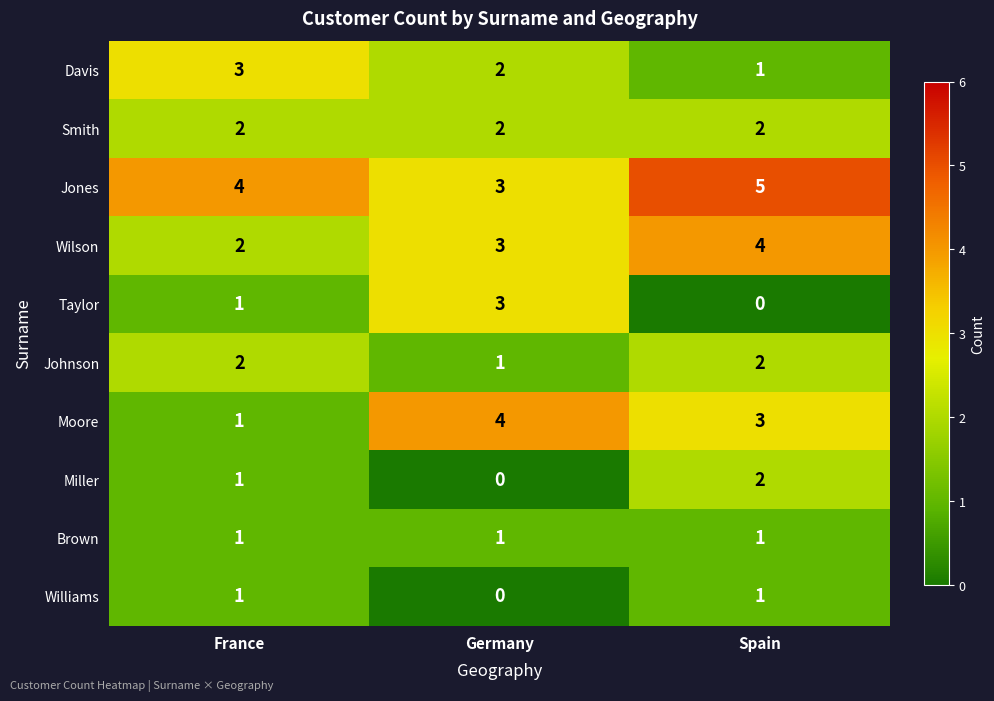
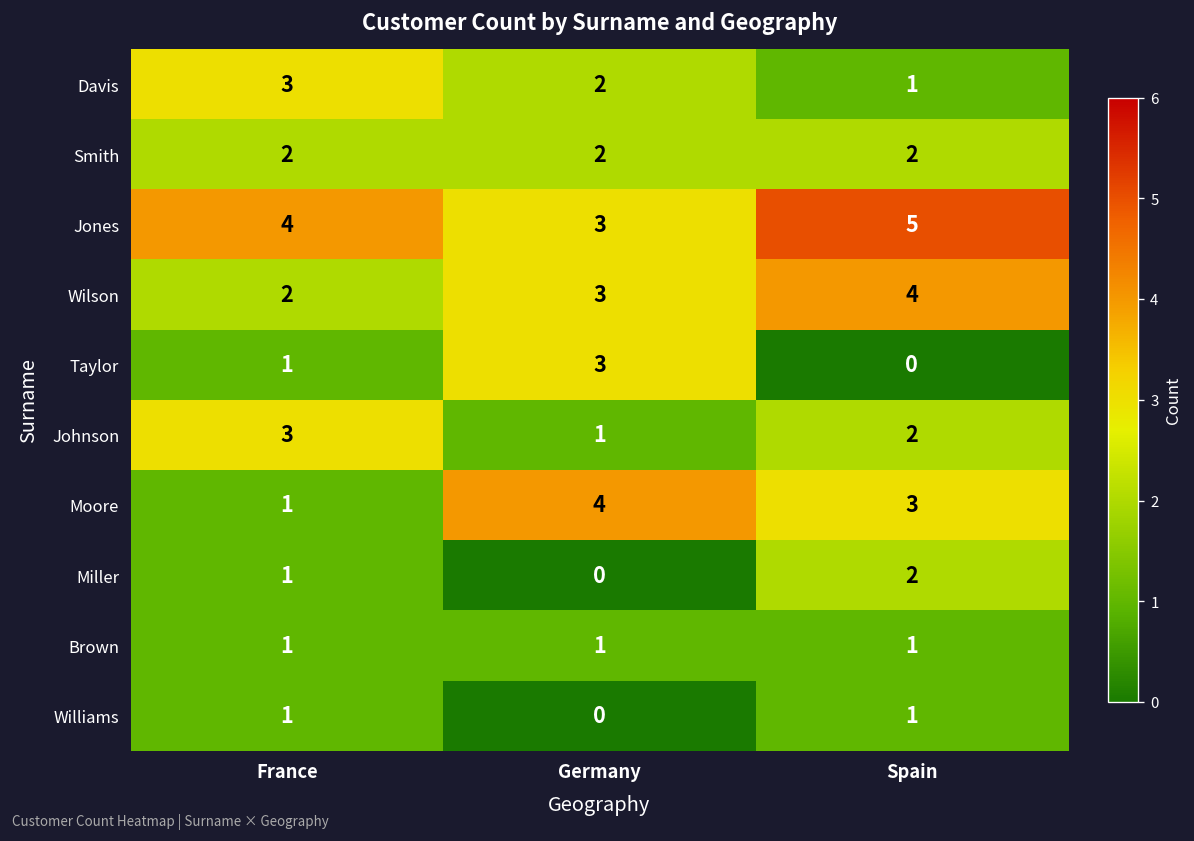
Johnson, France: 2 -> 3
